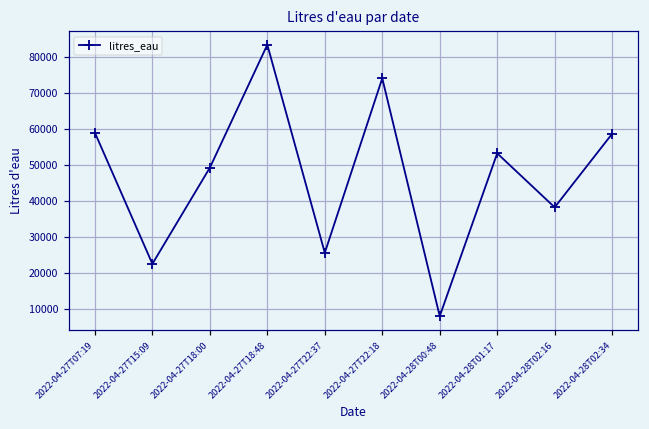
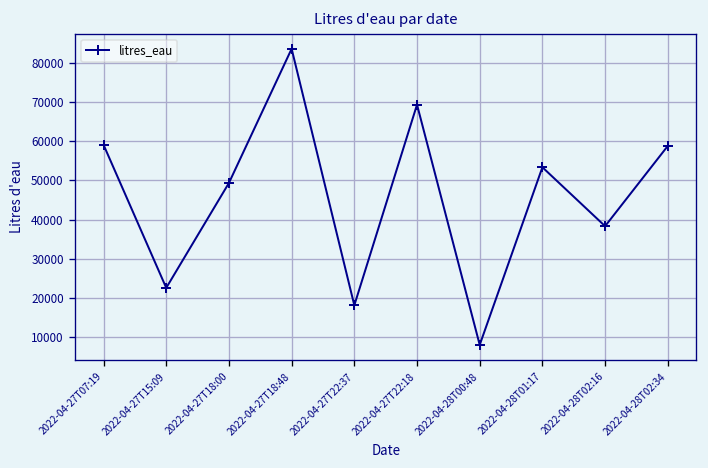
2022-04-27T22:37: 26000 -> 18000
2022-04-27T22:18: 74000 -> 69000
